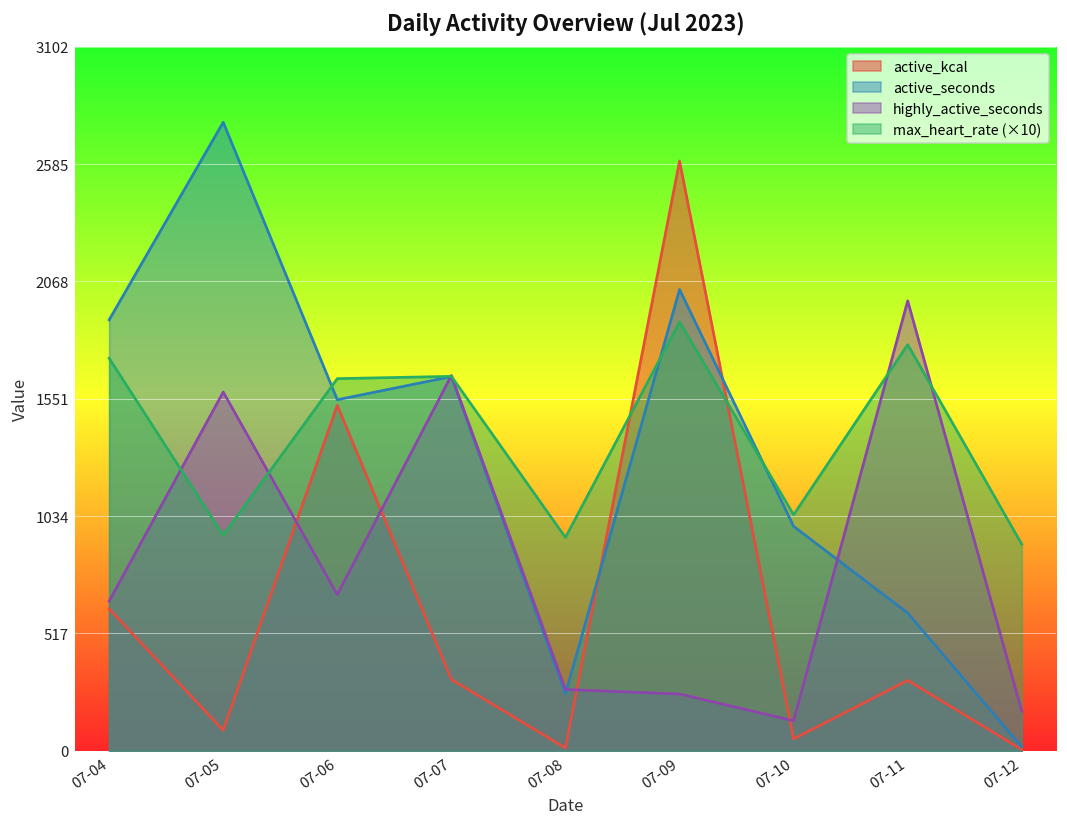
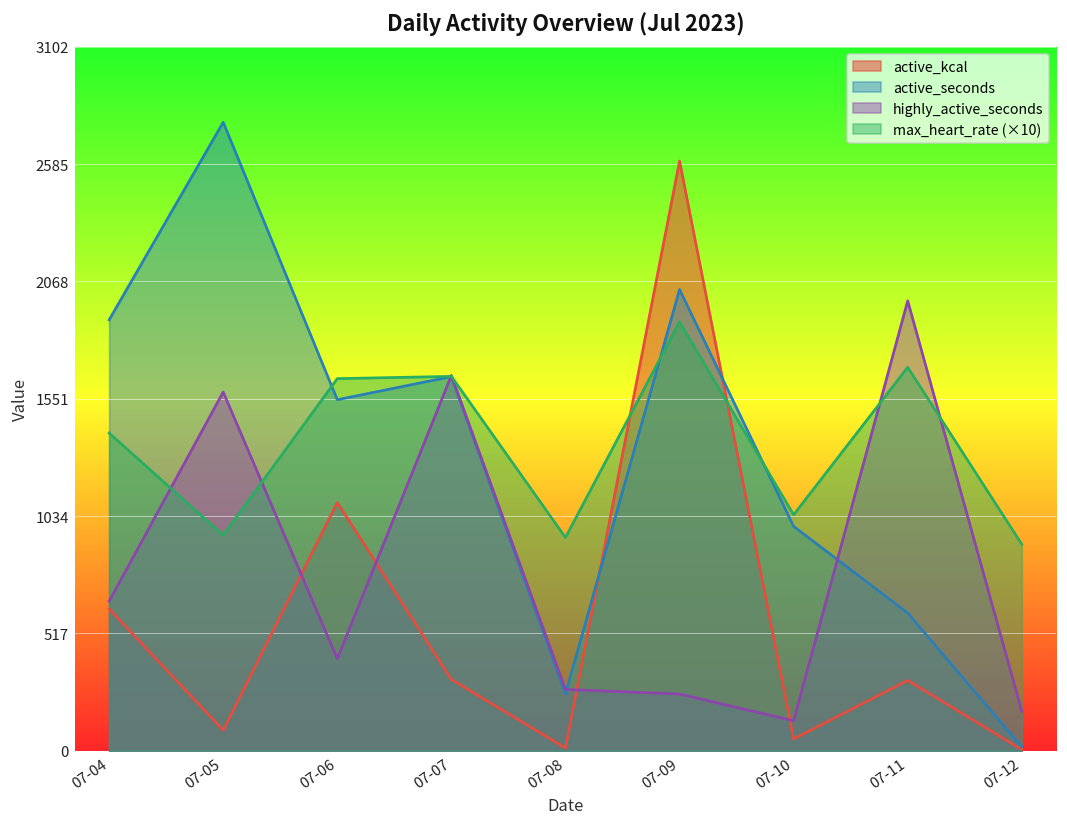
max_heart_rate (×10), 07-04: 1730 -> 1400
active_kcal, 07-06: 1520 -> 1090
highly_active_seconds, 07-06: 690 -> 410
max_heart_rate (×10), 07-11: 1790 -> 1690
